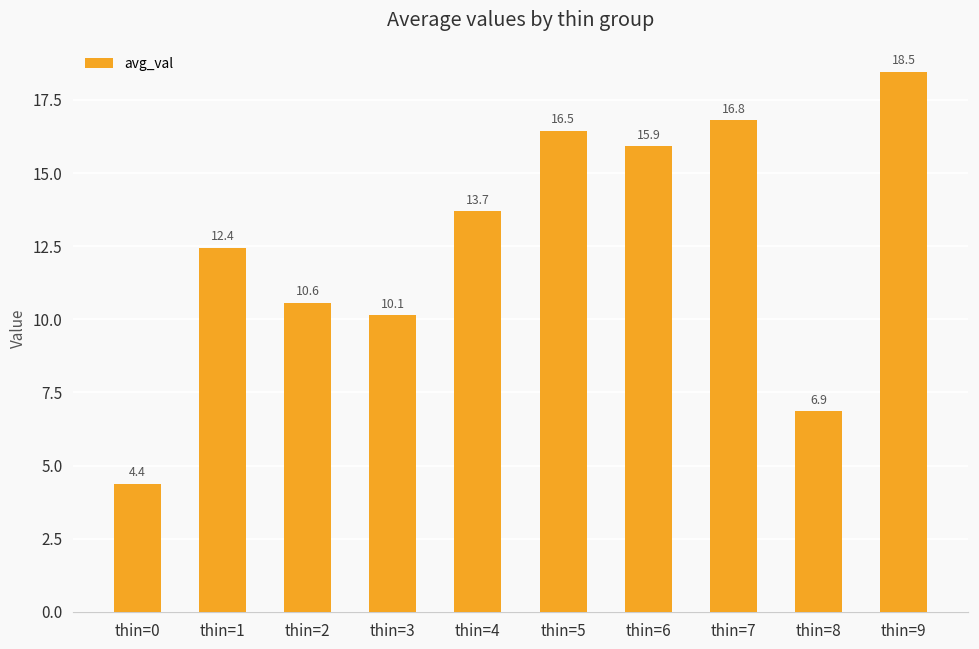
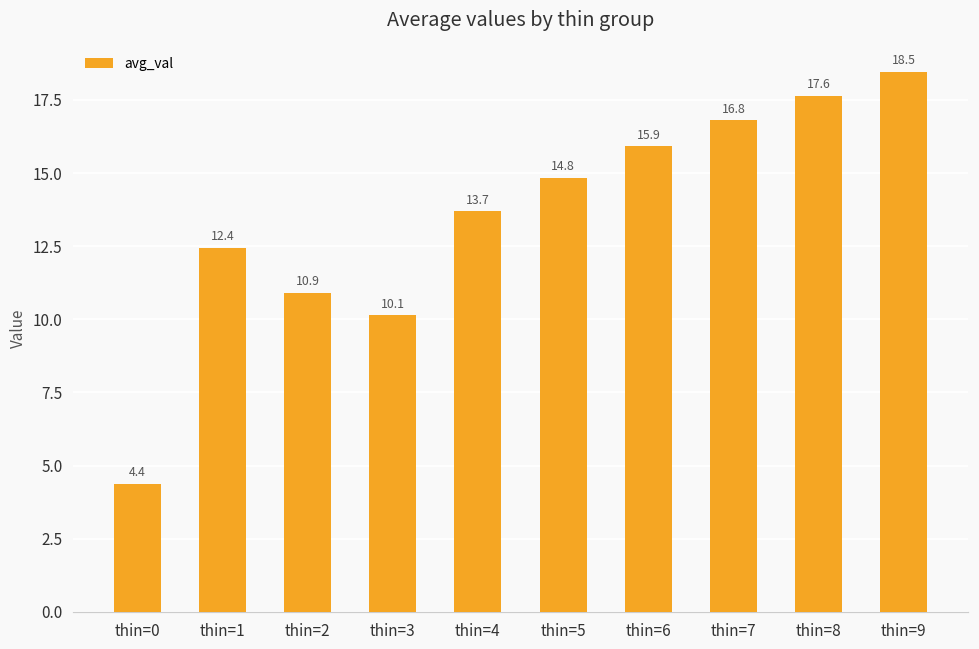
thin=2: 10.6 -> 10.9
thin=5: 16.5 -> 14.8
thin=8: 6.9 -> 17.6
